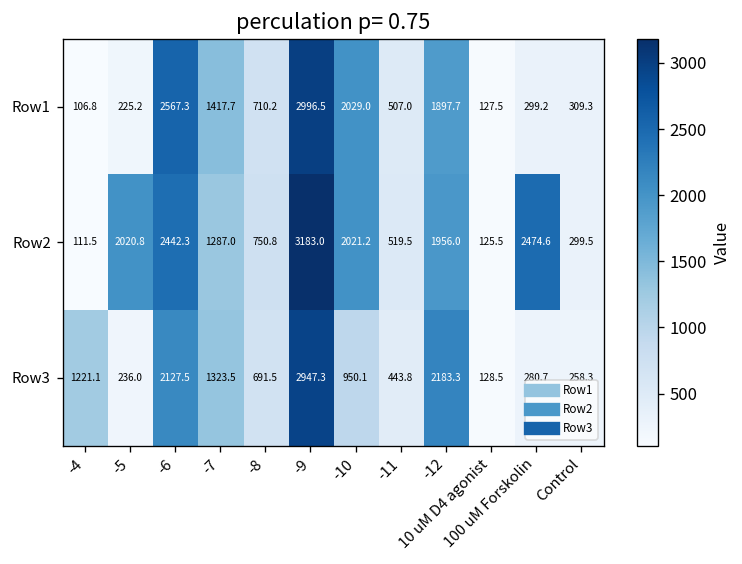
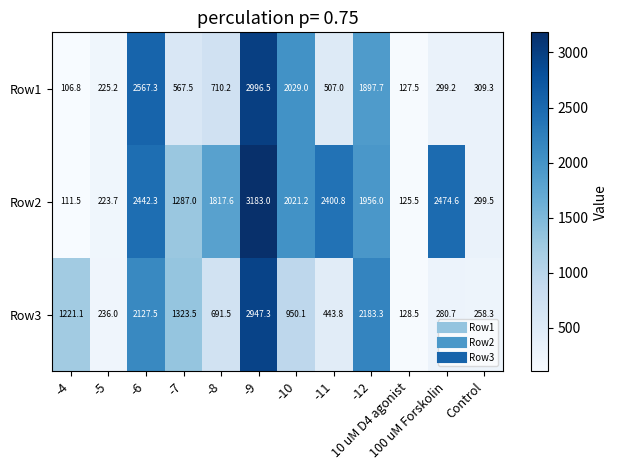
Row1, -7: 1417.7 -> 567.5
Row2, -5: 2020.8 -> 223.7
Row2, -8: 750.8 -> 1817.6
Row2, -11: 519.5 -> 2400.8
